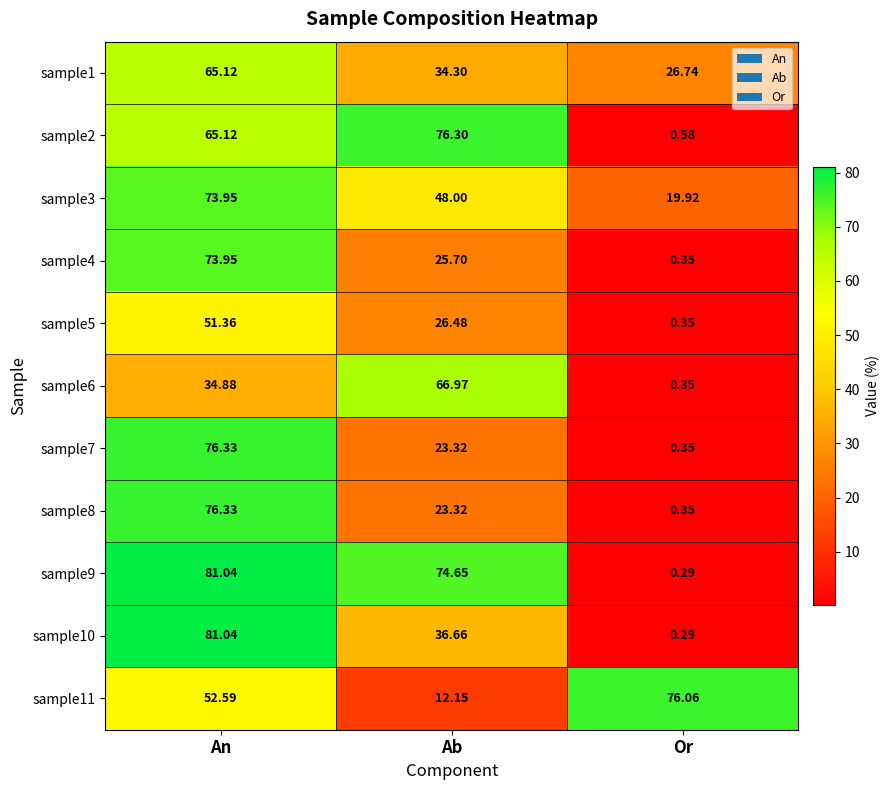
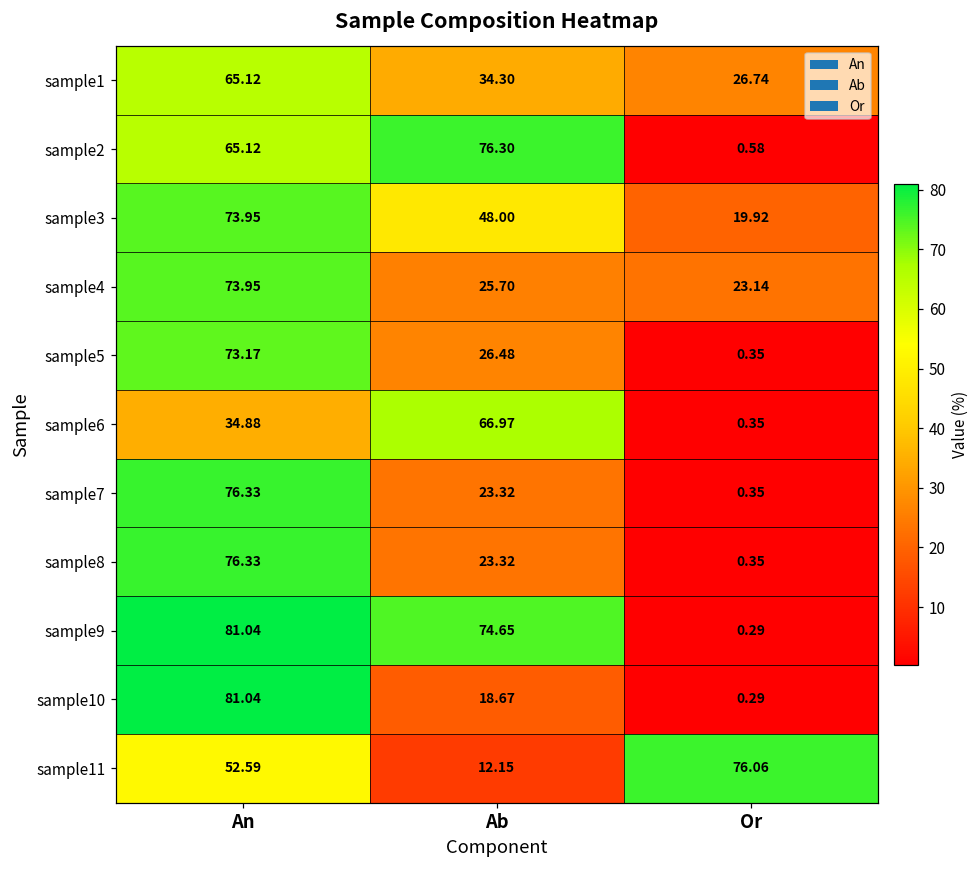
sample4, Or: 0.35 -> 23.14
sample5, An: 51.36 -> 73.17
sample10, Ab: 36.66 -> 18.67
